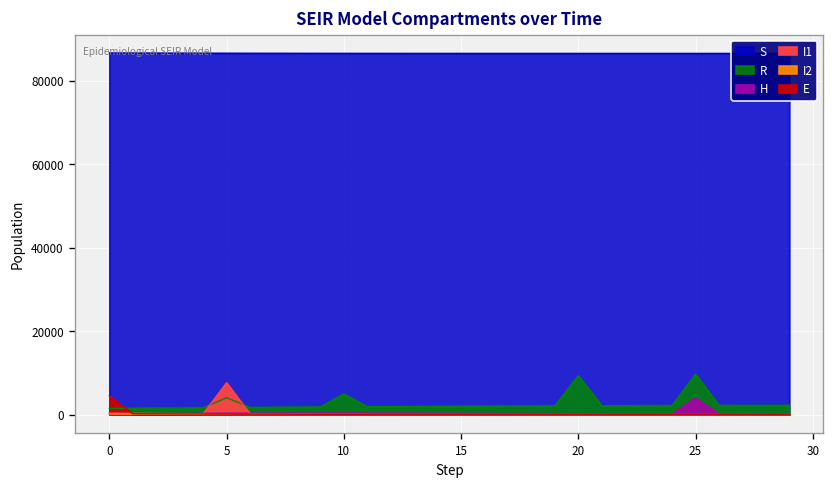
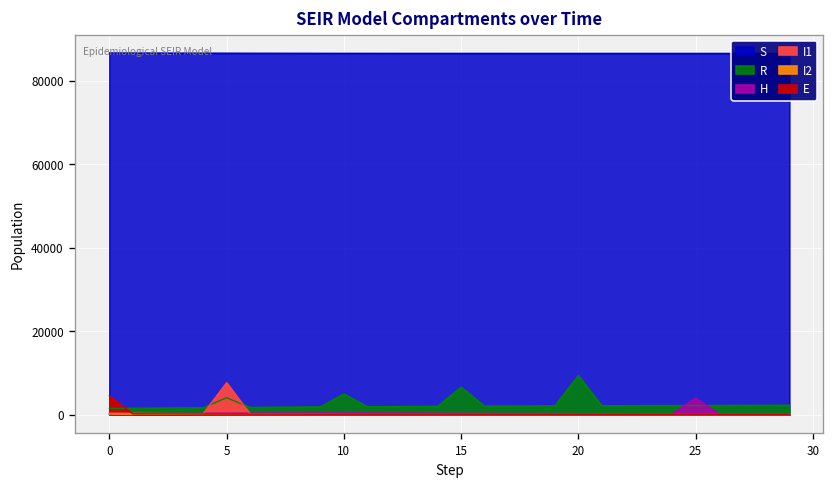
R, 15: 2000 -> 7000
R, 25: 10000 -> 2000
